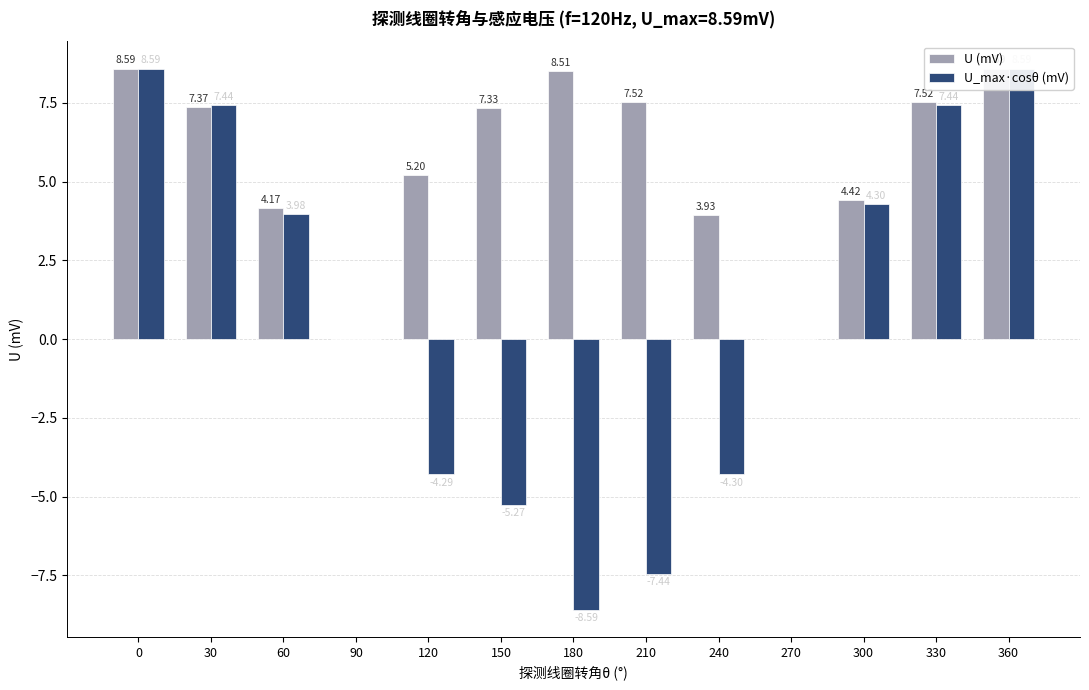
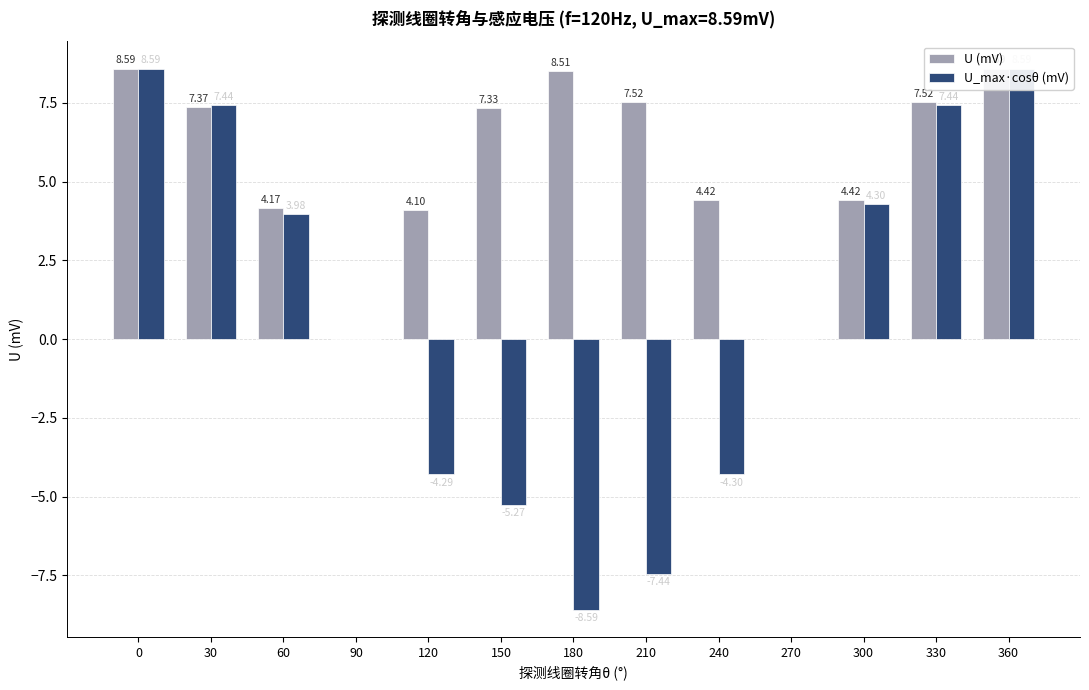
U (mV), 120: 5.20 -> 4.10
U (mV), 240: 3.93 -> 4.42
